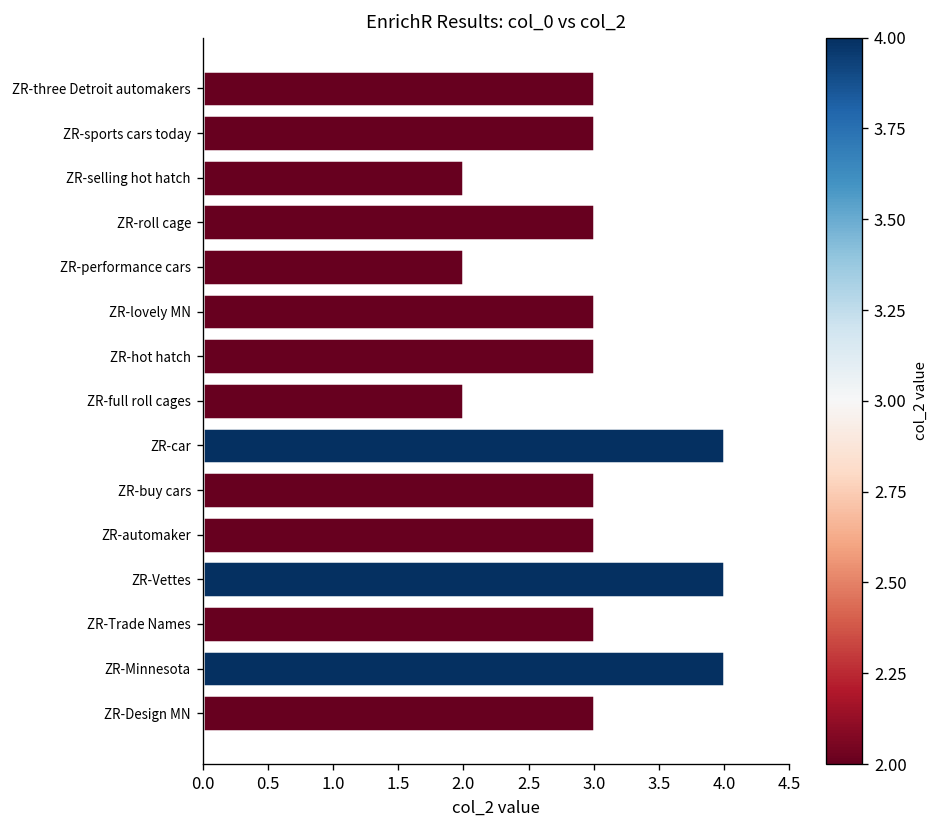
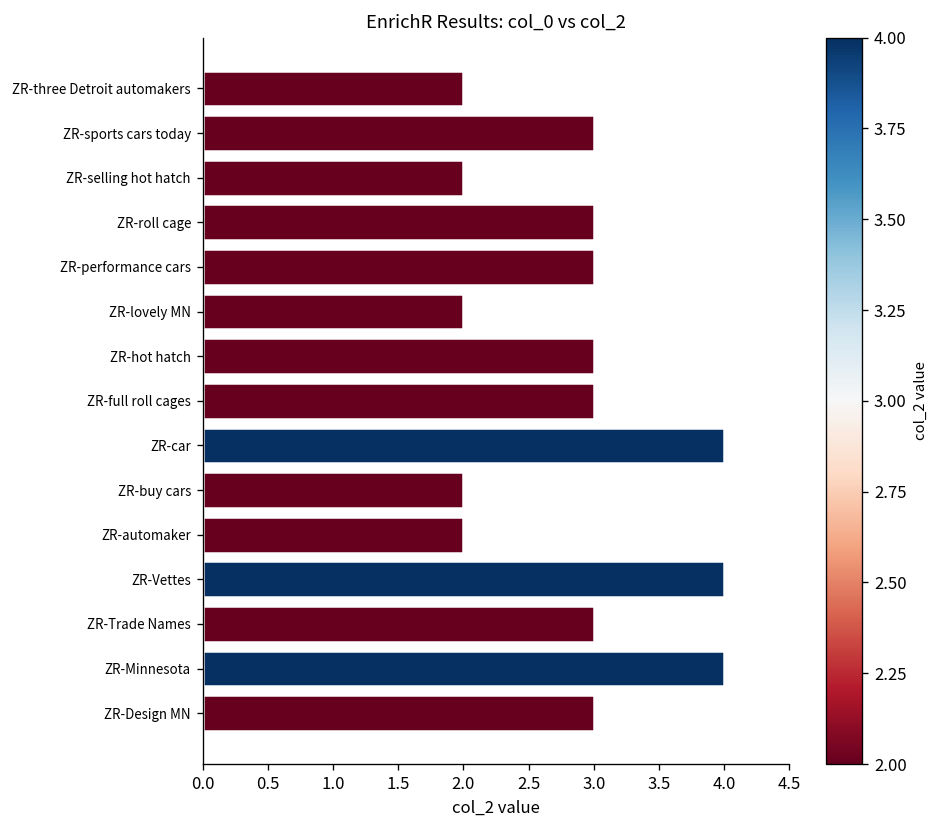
ZR-three Detroit automakers: 3 -> 2
ZR-performance cars: 2 -> 3
ZR-lovely MN: 3 -> 2
ZR-full roll cages: 2 -> 3
ZR-buy cars: 3 -> 2
ZR-automaker: 3 -> 2
